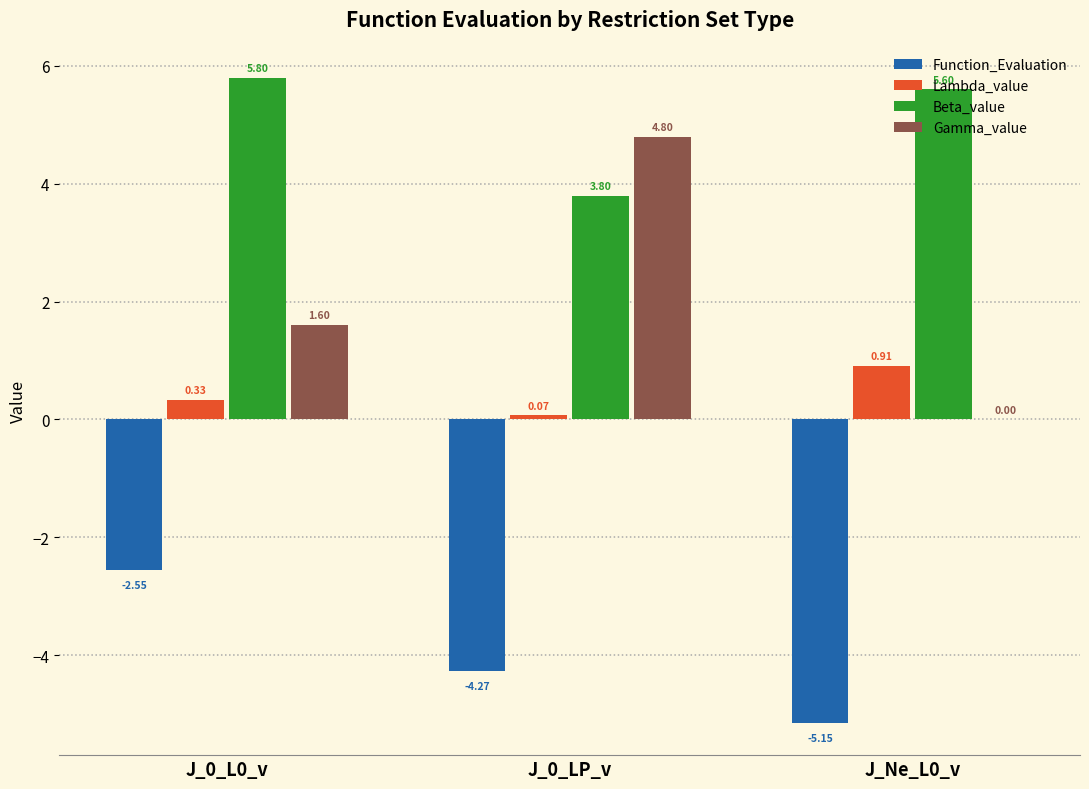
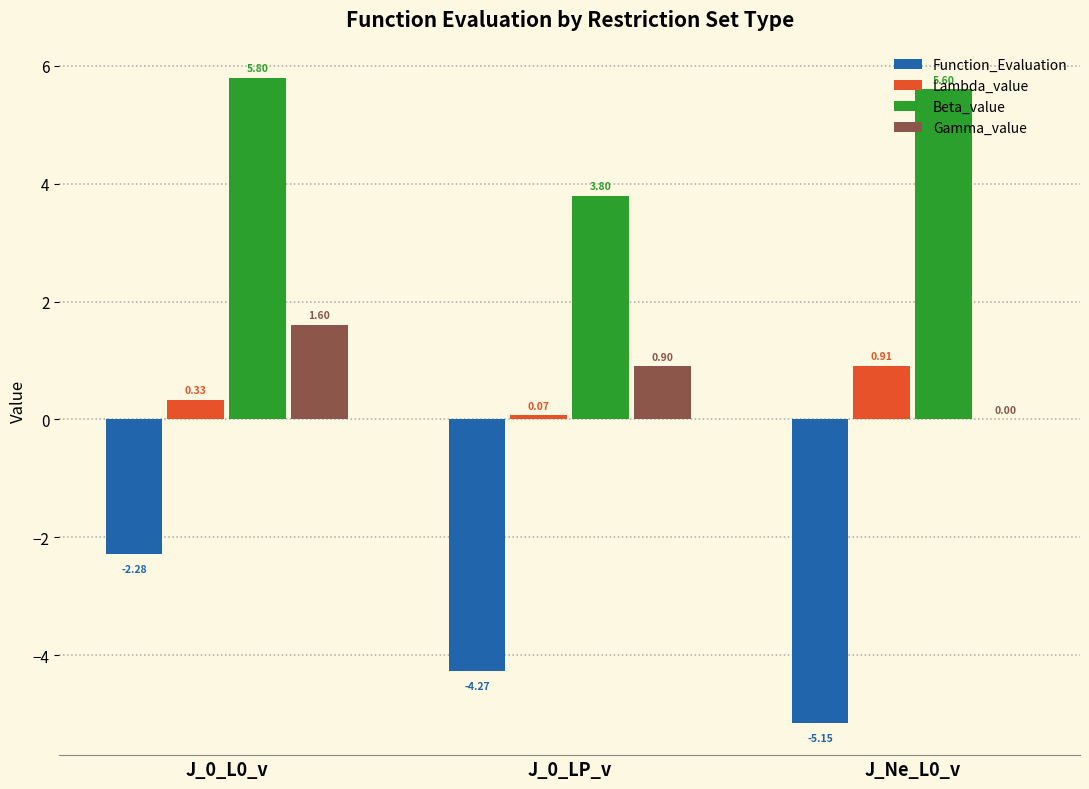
Function_Evaluation, J_0_L0_v: -2.55 -> -2.28
Gamma_value, J_0_LP_v: 4.80 -> 0.90
